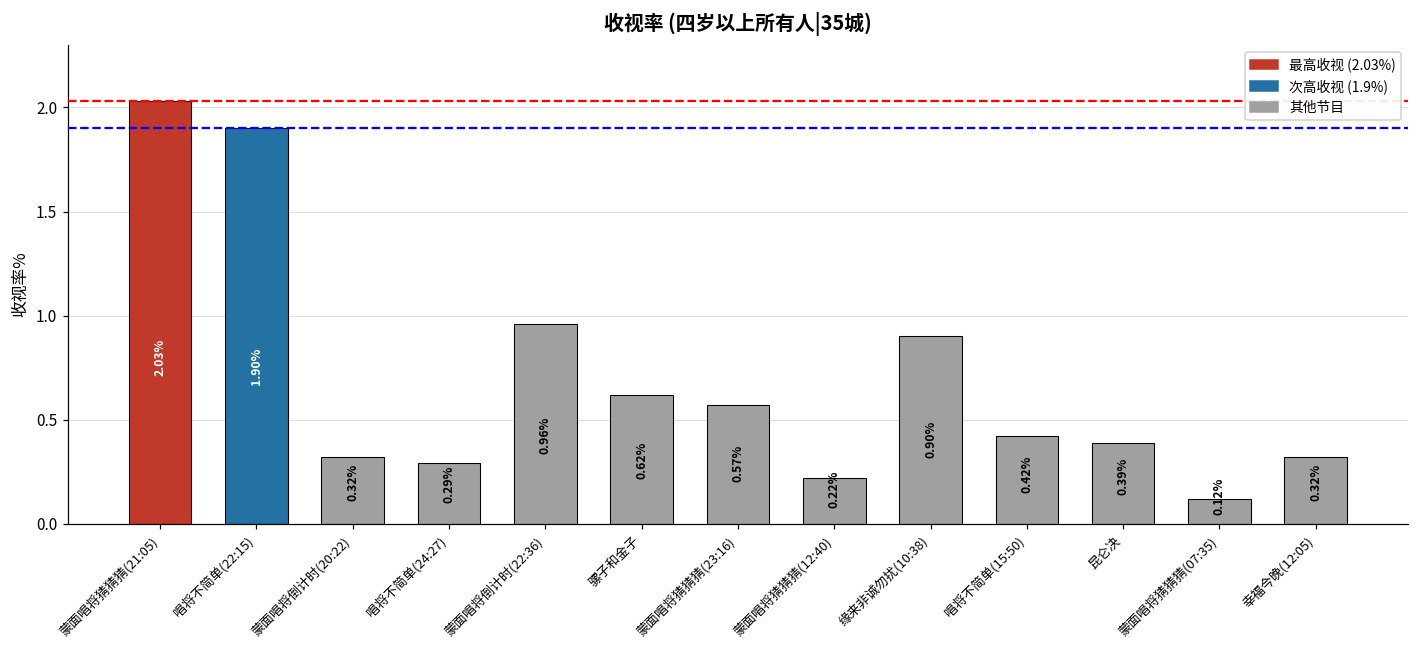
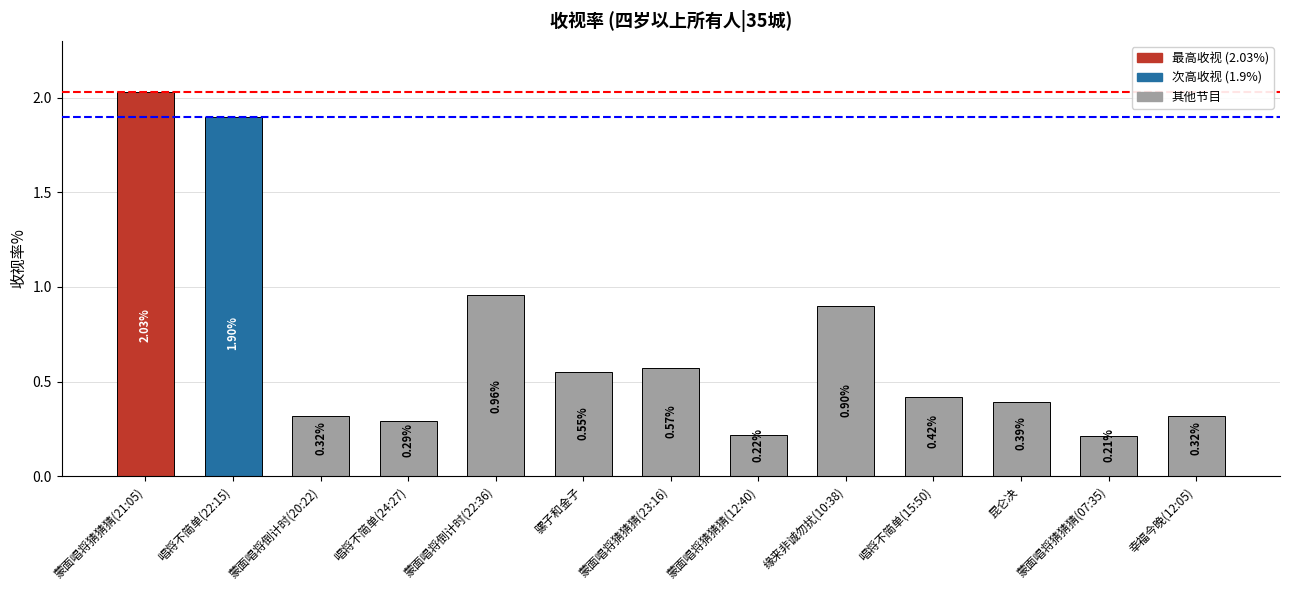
骡子和金子: 0.62% -> 0.55%
蒙面唱将猜猜猜(07:35): 0.12% -> 0.21%
